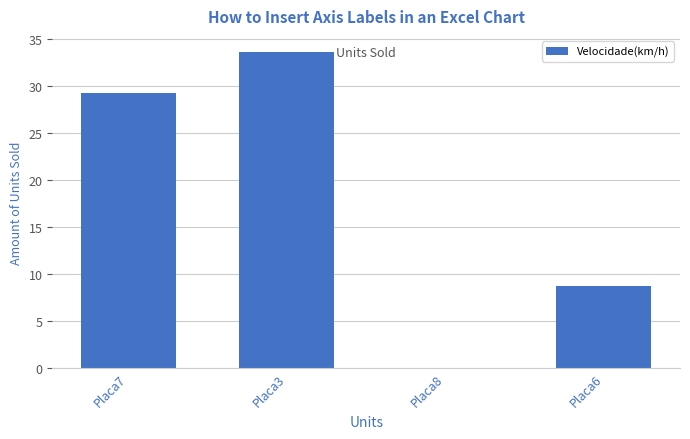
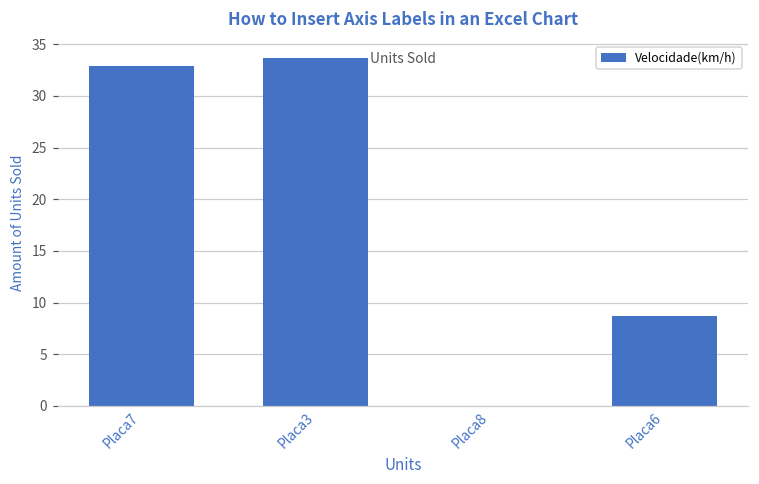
Placa7: 29 -> 33
